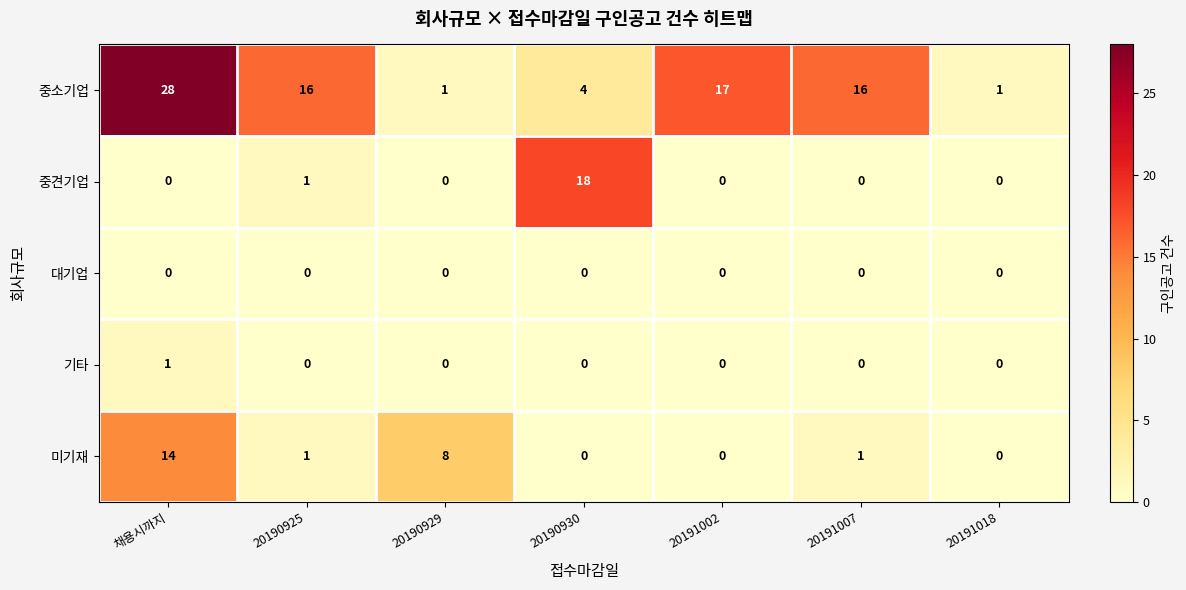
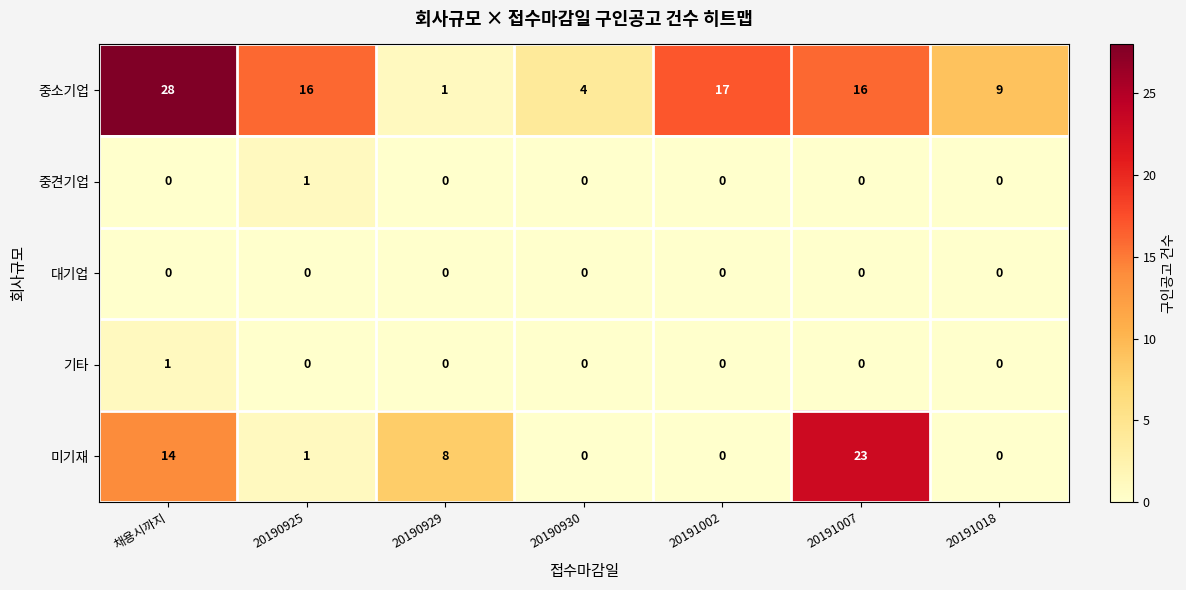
중소기업, 20191018: 1 -> 9
중견기업, 20190930: 18 -> 0
미기재, 20191007: 1 -> 23
